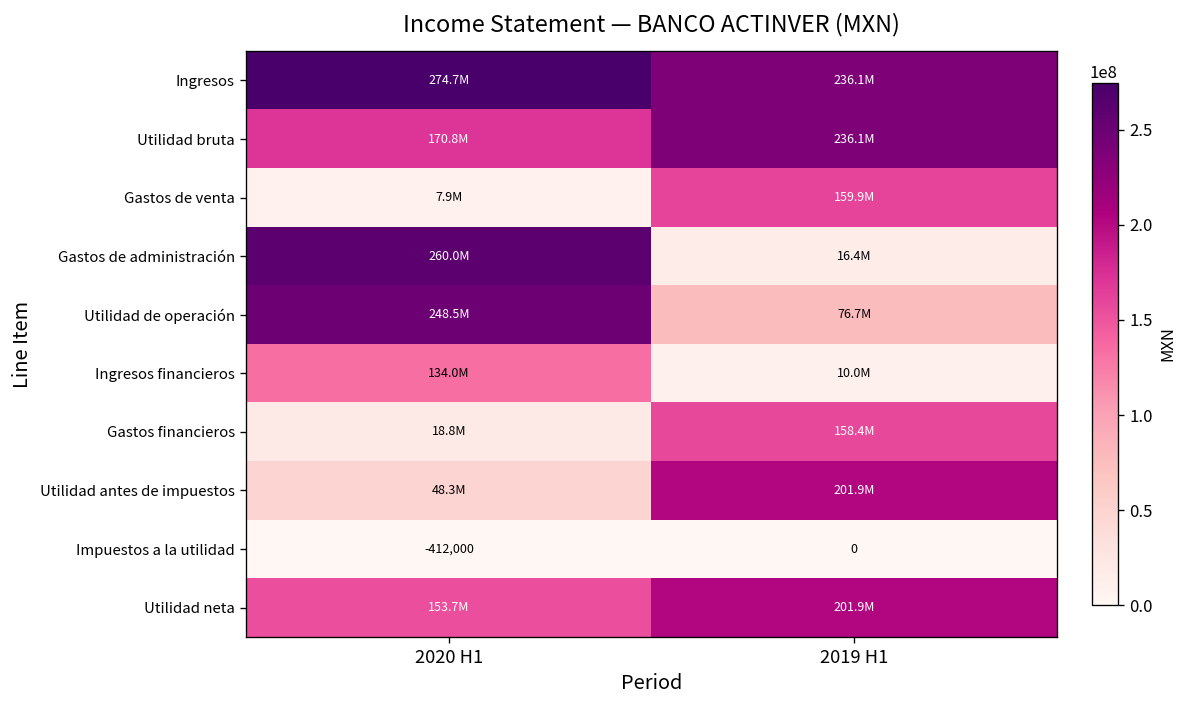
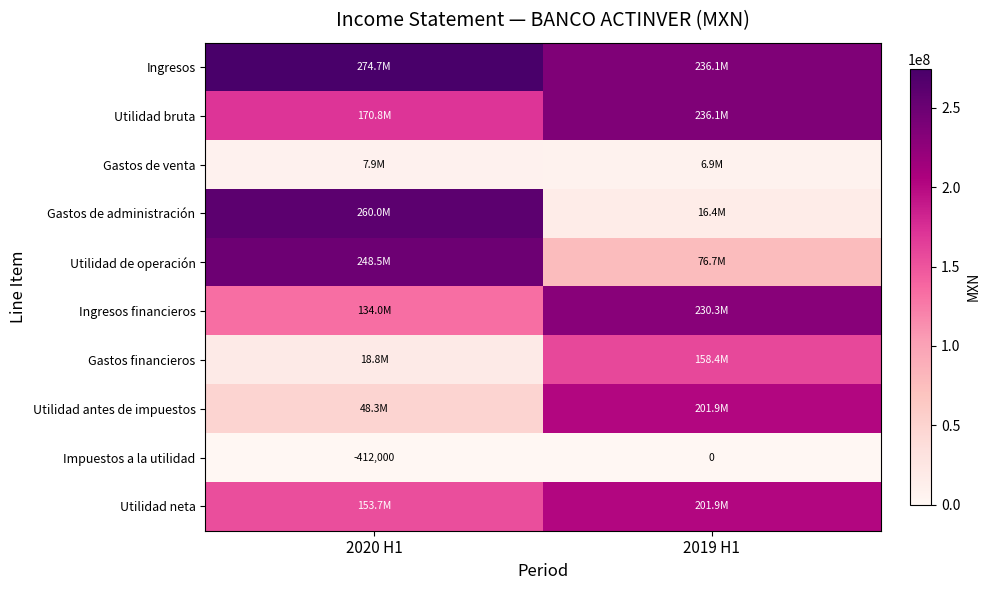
Gastos de venta, 2019 H1: 159.9M -> 6.9M
Ingresos financieros, 2019 H1: 10.0M -> 230.3M
